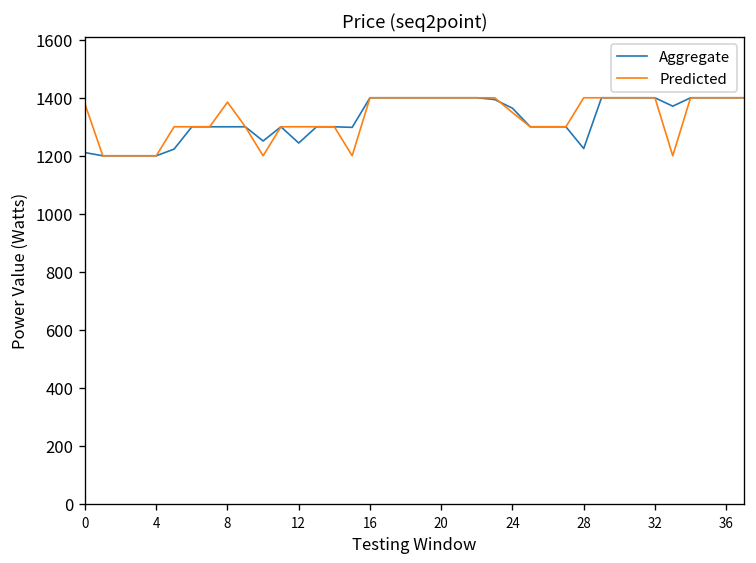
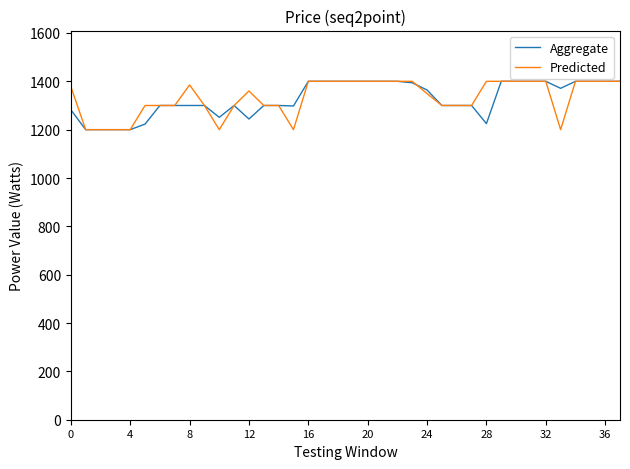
Aggregate, 0: 1210 -> 1280
Predicted, 12: 1300 -> 1360
